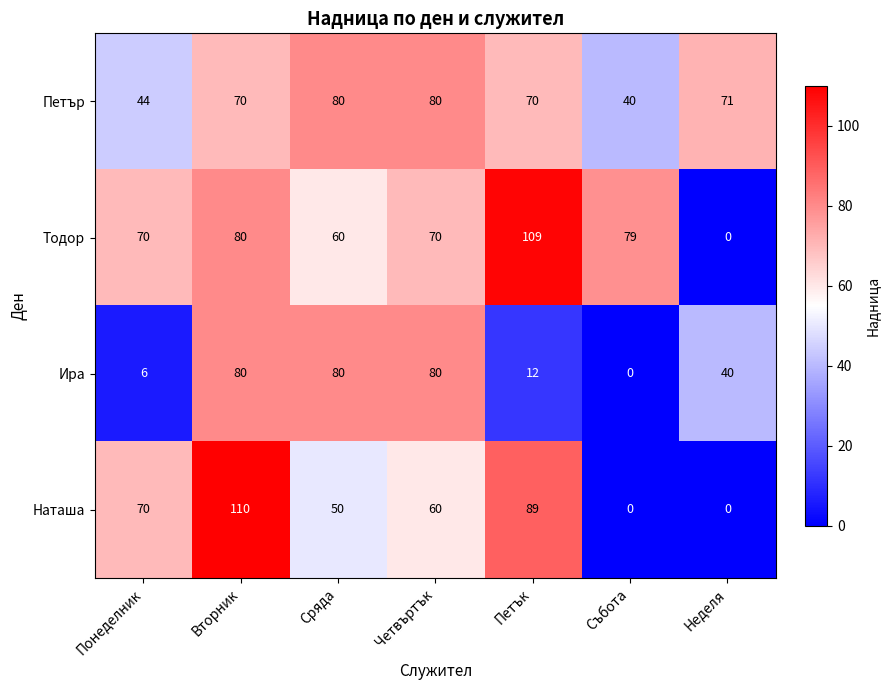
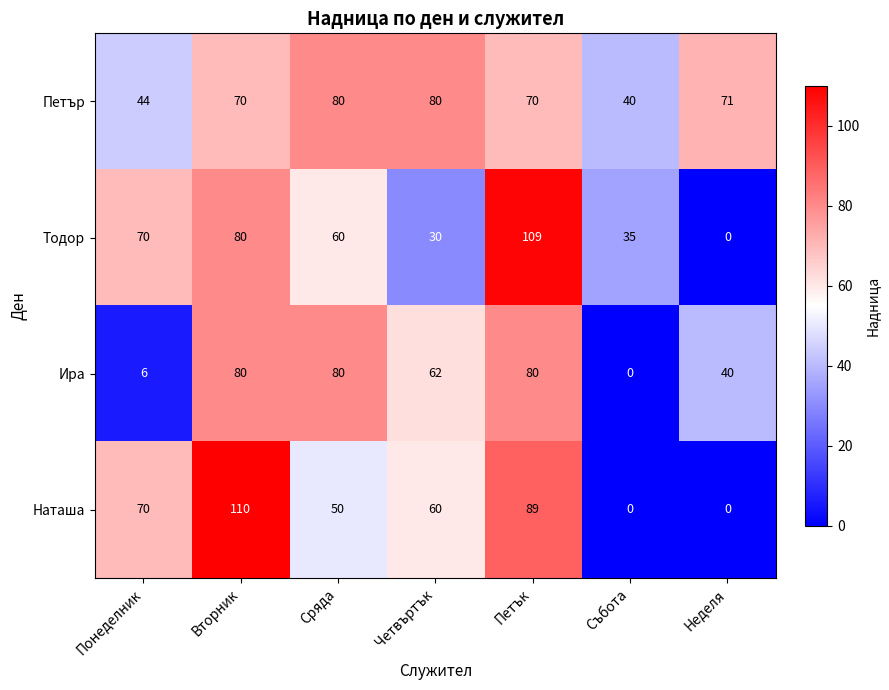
Тодор, Четвъртък: 70 -> 30
Тодор, Събота: 79 -> 35
Ира, Четвъртък: 80 -> 62
Ира, Петък: 12 -> 80
